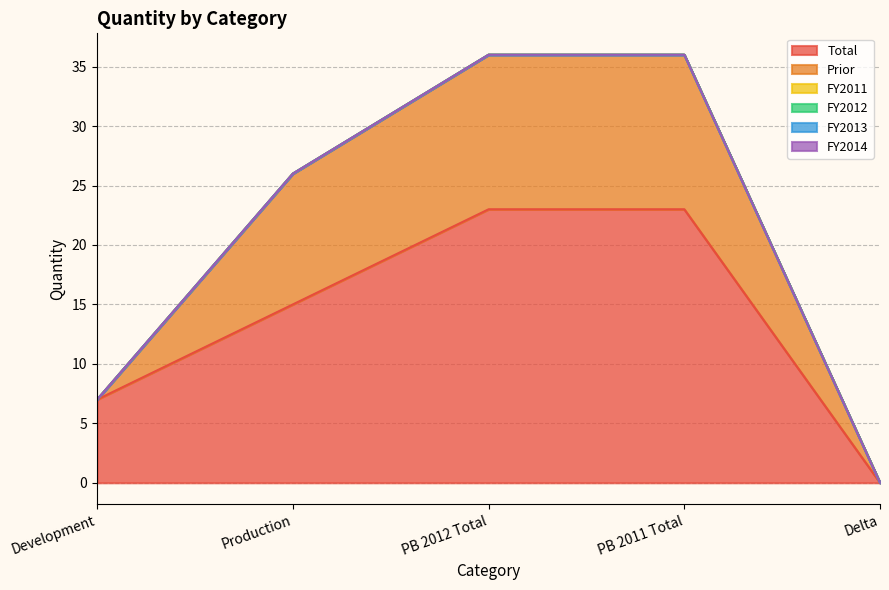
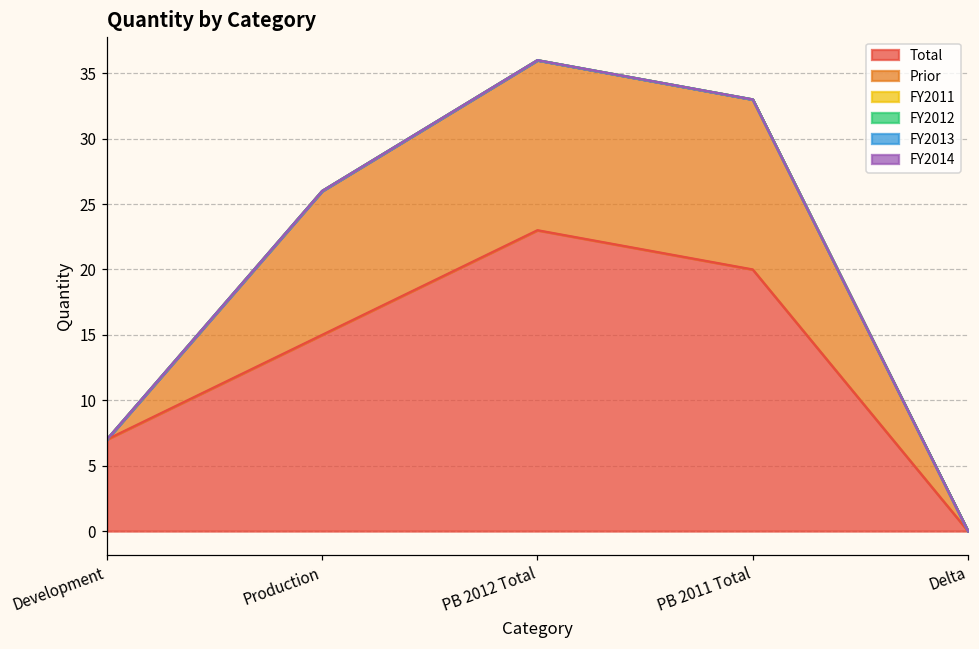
Total, PB 2011 Total: 23 -> 20
